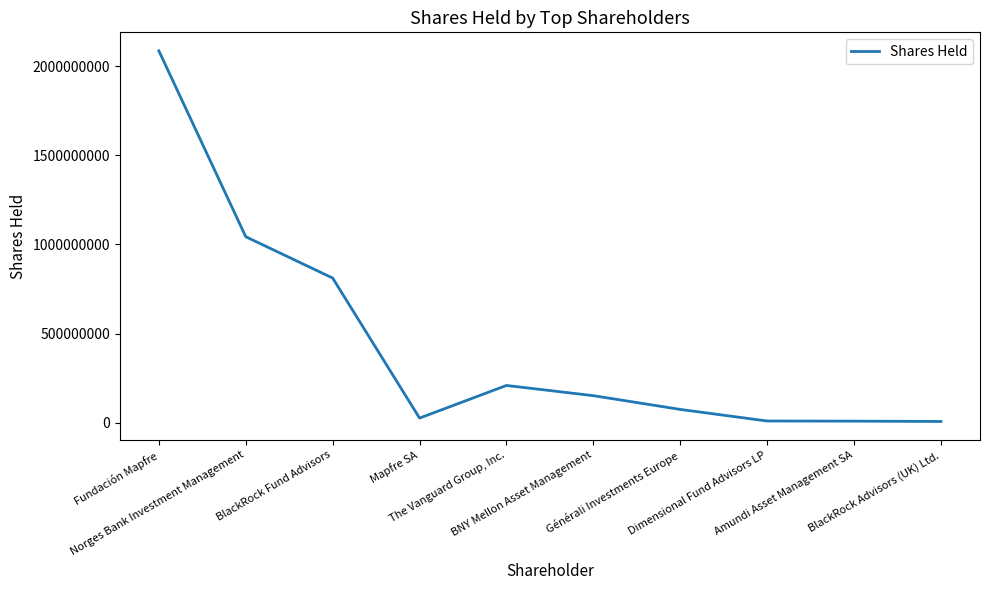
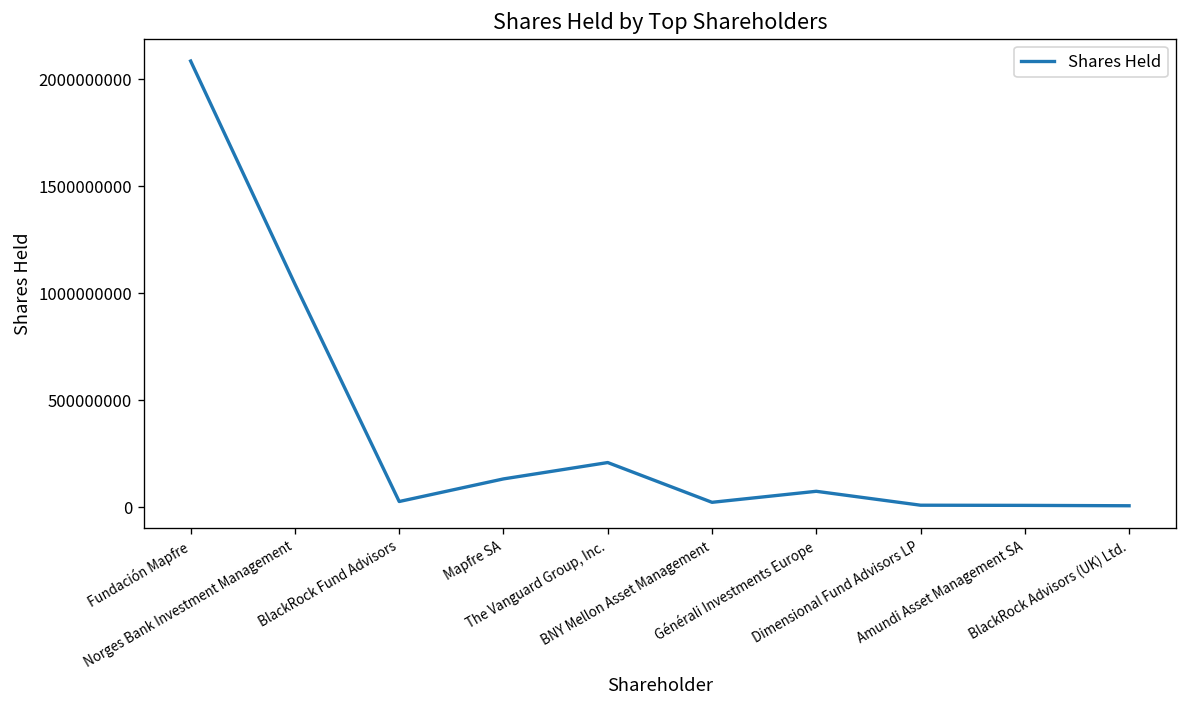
BlackRock Fund Advisors: 810000000 -> 30000000
Mapfre SA: 30000000 -> 130000000
BNY Mellon Asset Management: 150000000 -> 20000000
